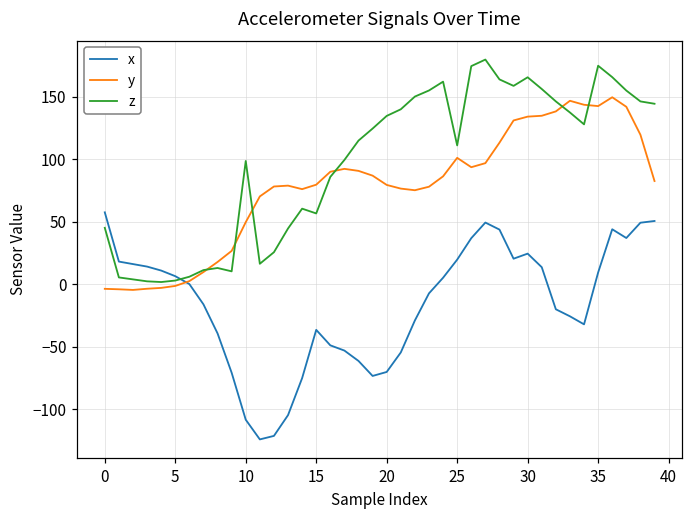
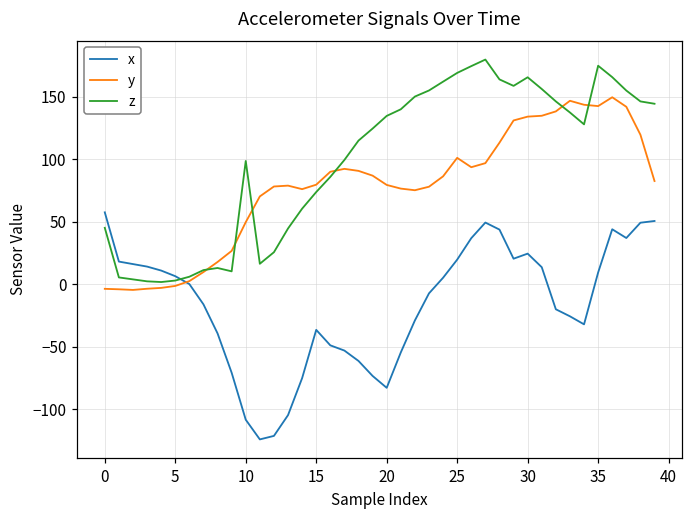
z, 15: 57 -> 74
x, 20: -70 -> -83
z, 25: 111 -> 169
